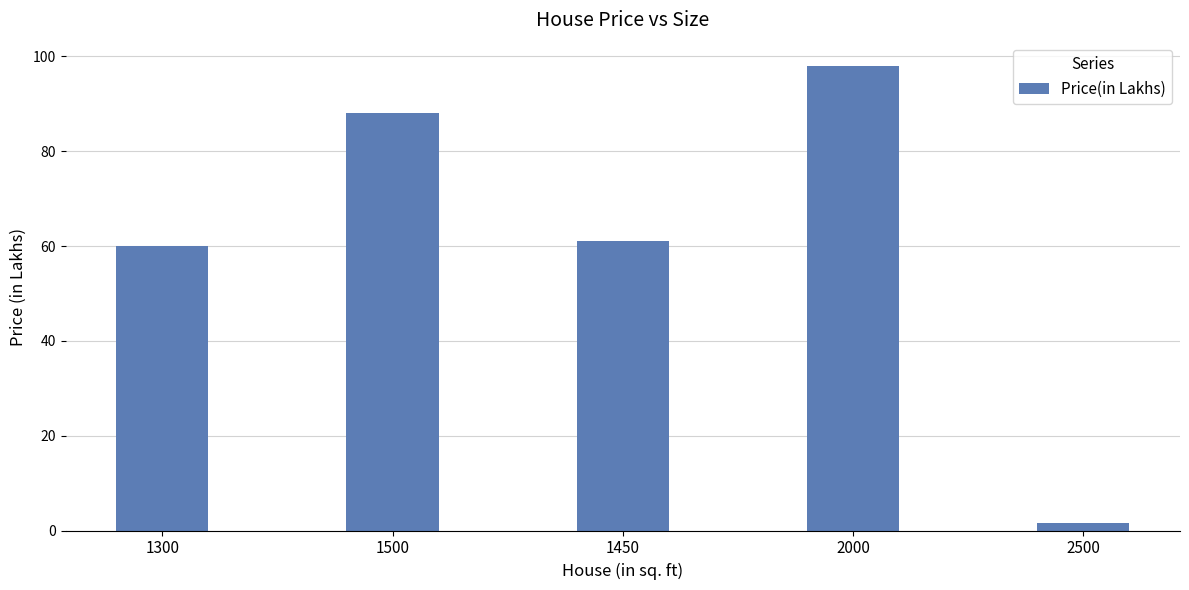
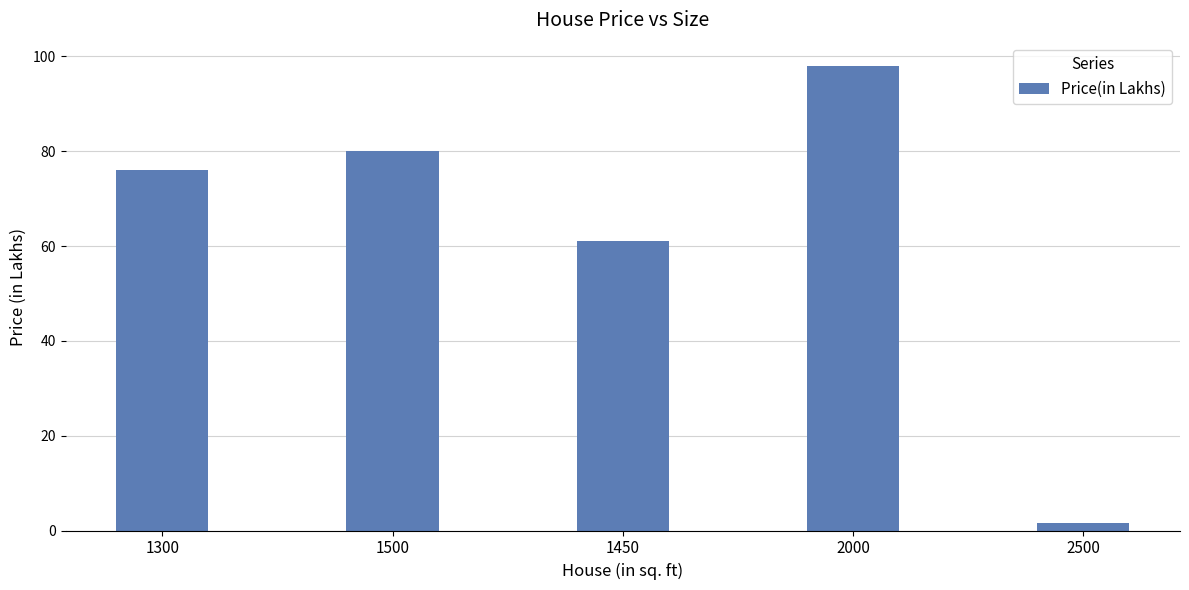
1300: 60 -> 76
1500: 88 -> 80
